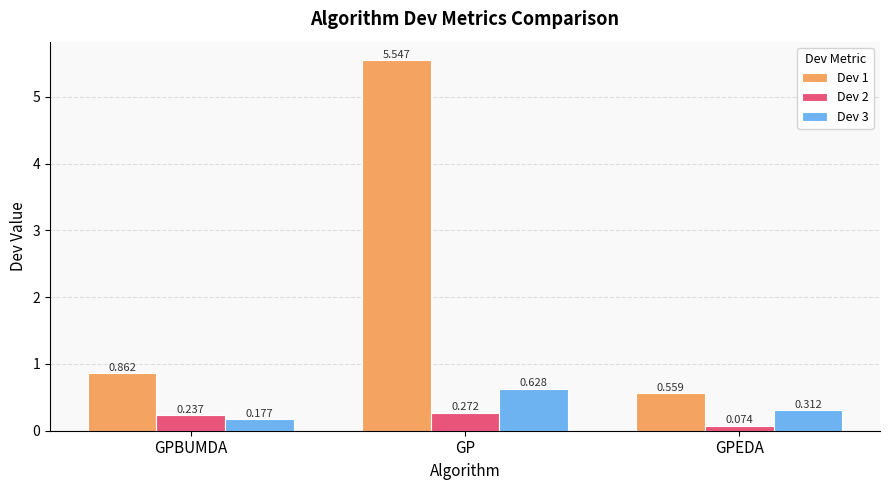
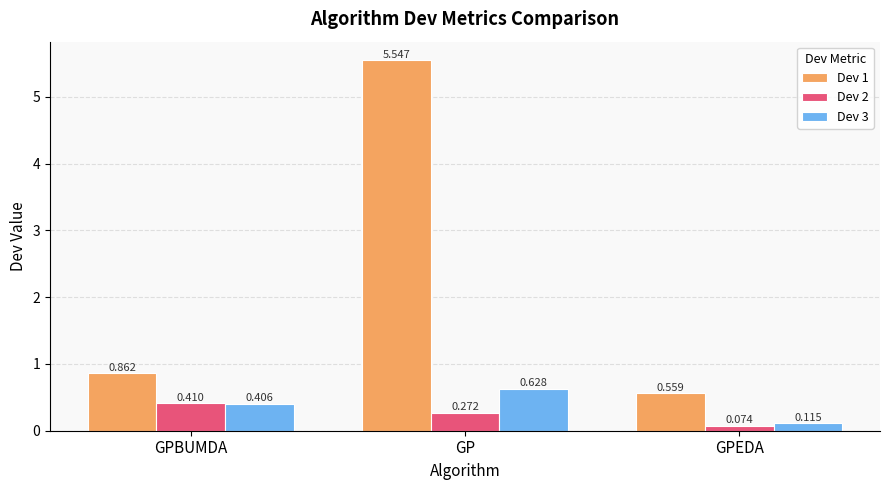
Dev 2, GPBUMDA: 0.237 -> 0.410
Dev 3, GPBUMDA: 0.177 -> 0.406
Dev 3, GPEDA: 0.312 -> 0.115
